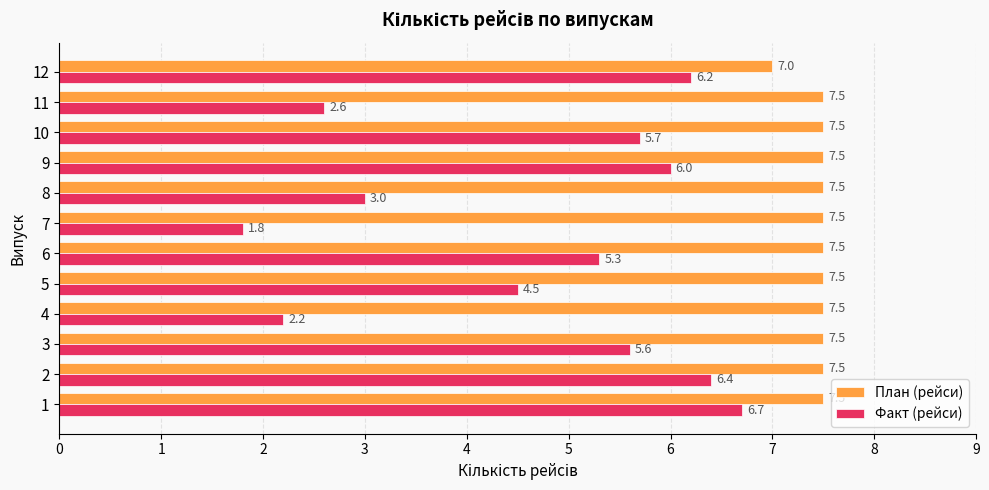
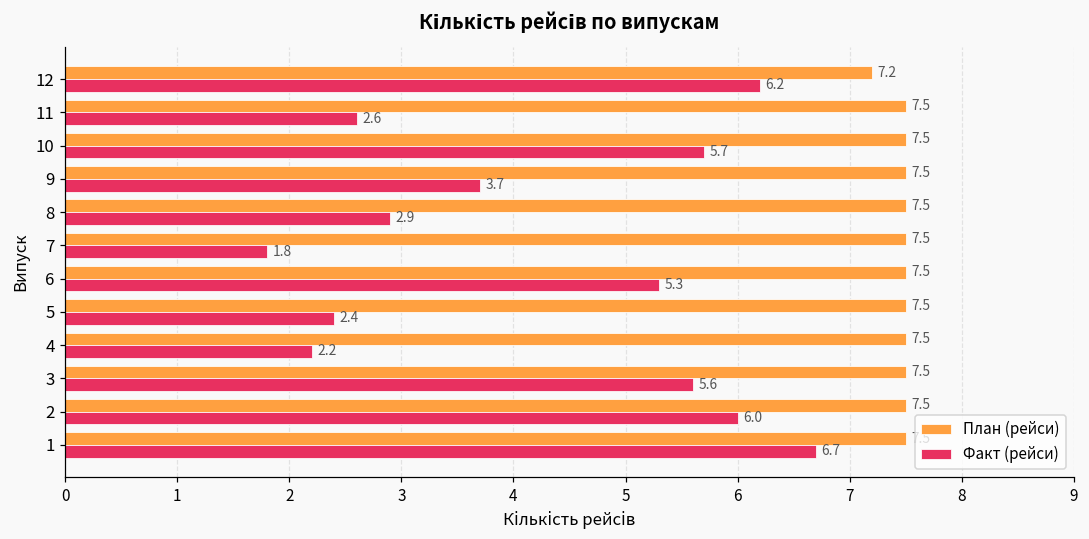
План (рейси), 12: 7.0 -> 7.2
Факт (рейси), 9: 6.0 -> 3.7
Факт (рейси), 8: 3.0 -> 2.9
Факт (рейси), 5: 4.5 -> 2.4
Факт (рейси), 2: 6.4 -> 6.0
